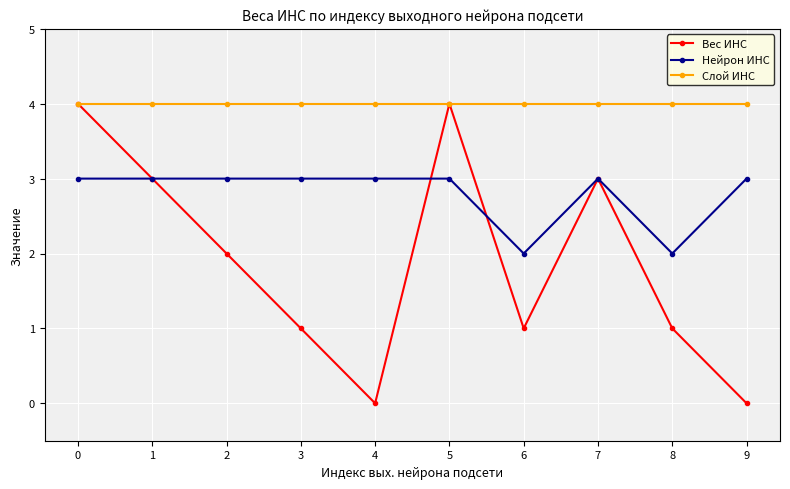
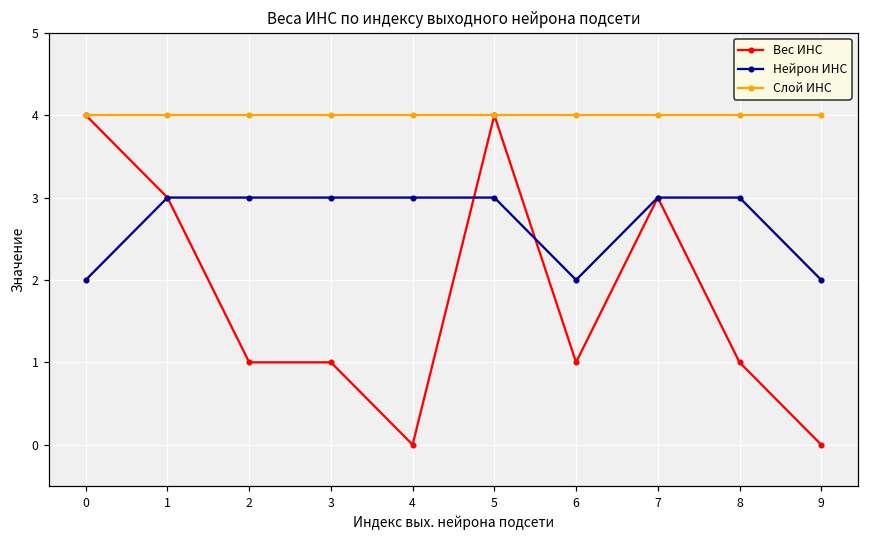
Нейрон ИНС, 0: 3 -> 2
Вес ИНС, 2: 2 -> 1
Нейрон ИНС, 8: 2 -> 3
Нейрон ИНС, 9: 3 -> 2
